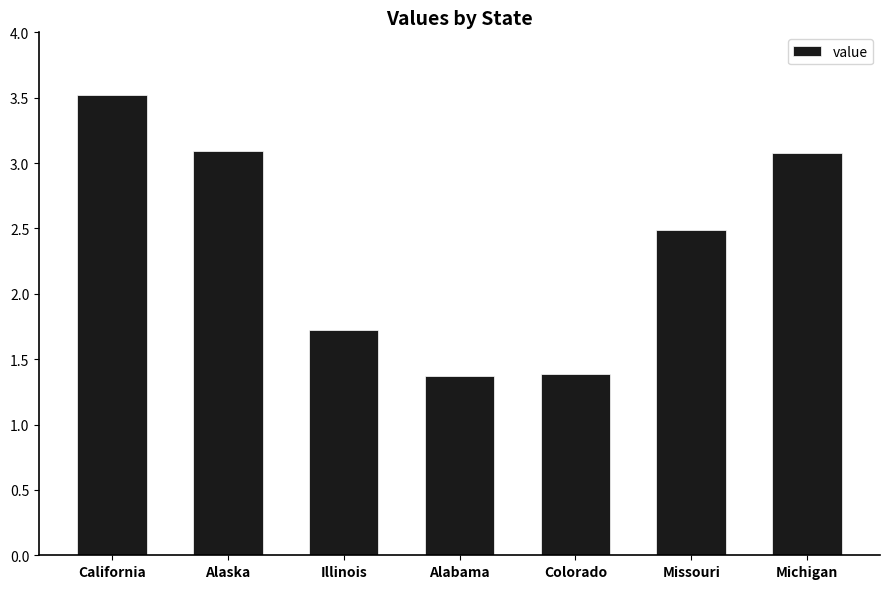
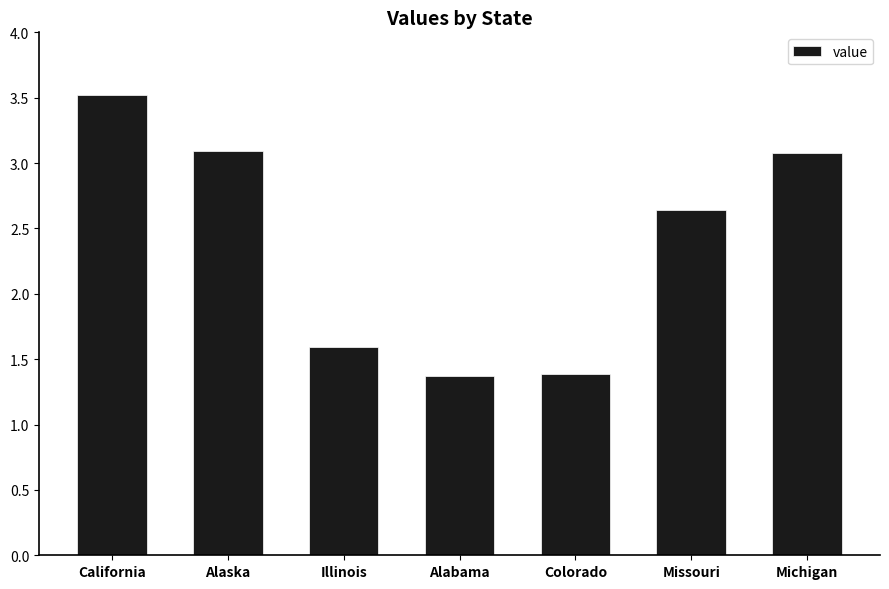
Illinois: 1.72 -> 1.59
Missouri: 2.49 -> 2.64
